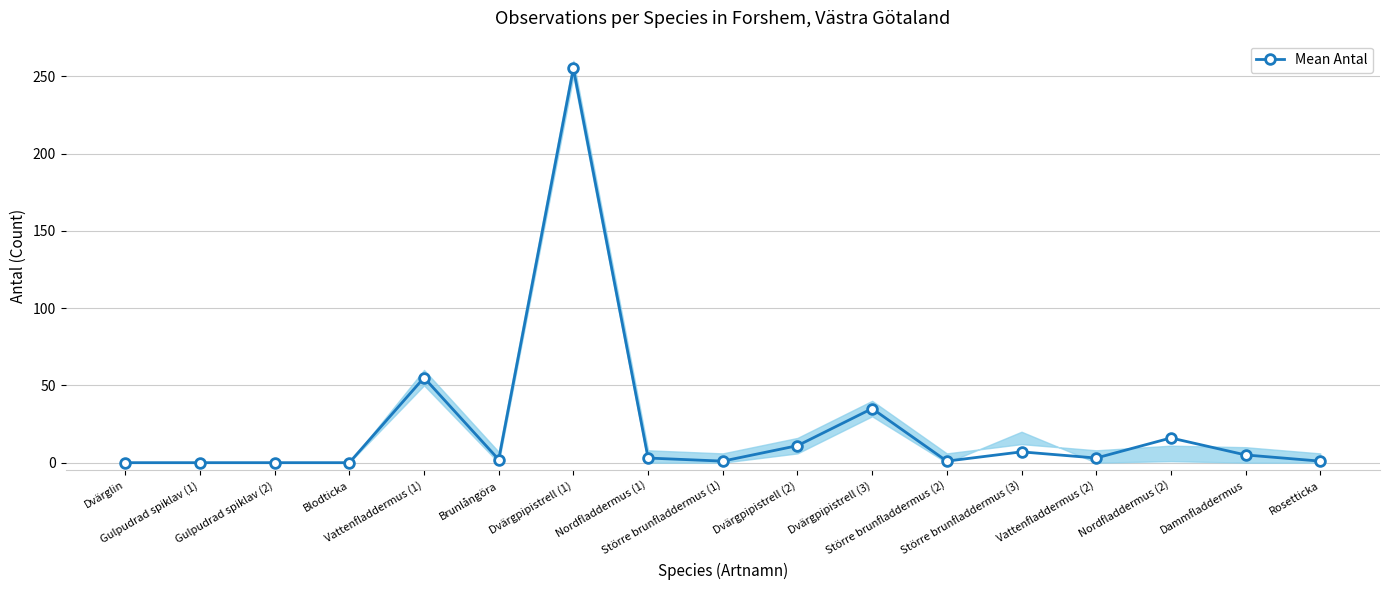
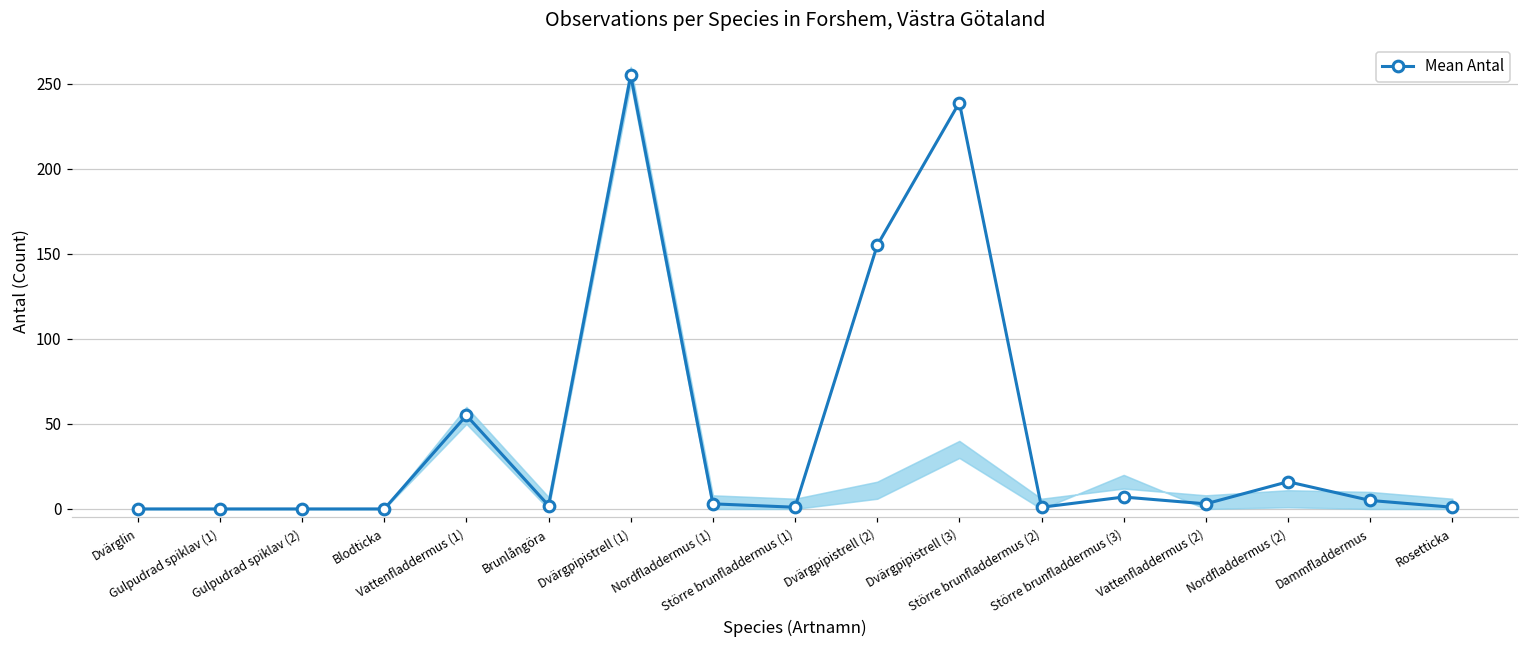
Mean Antal, Dvärgpipistrell (2): 11 -> 155
Mean Antal, Dvärgpipistrell (3): 35 -> 239
